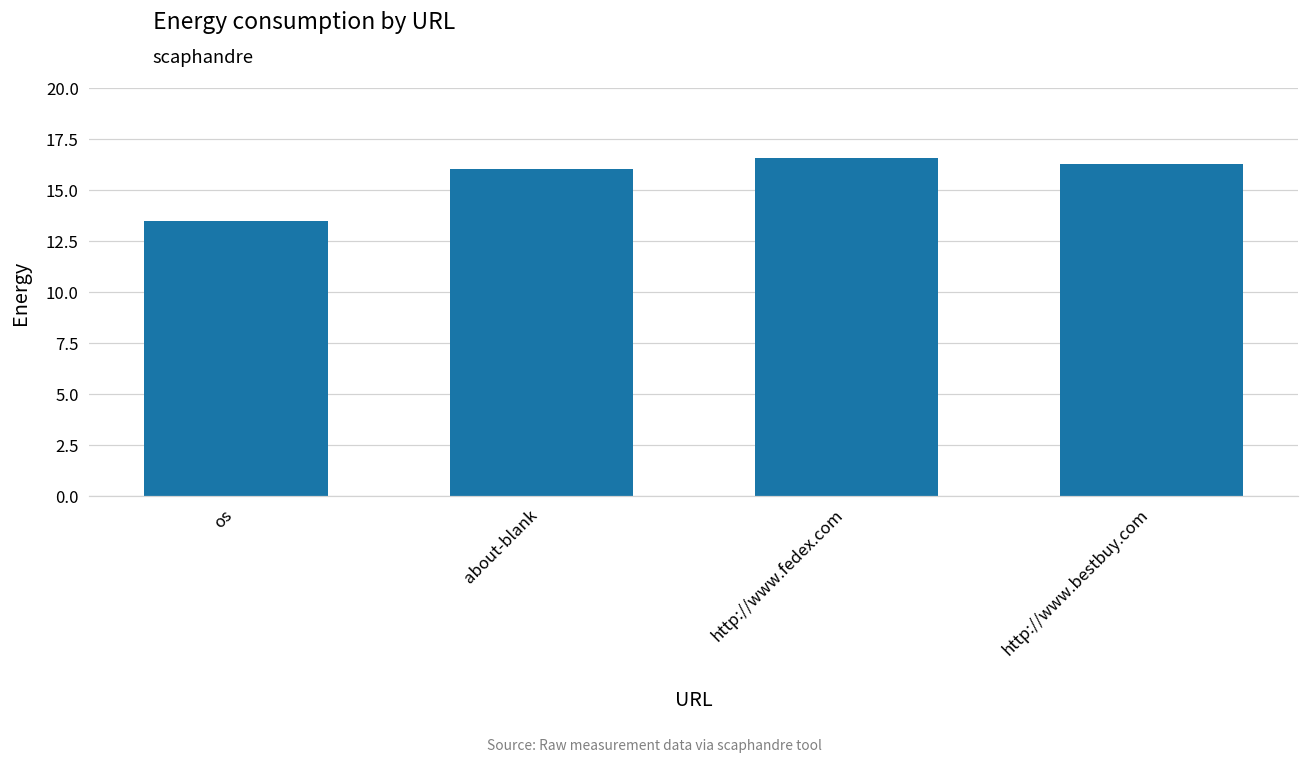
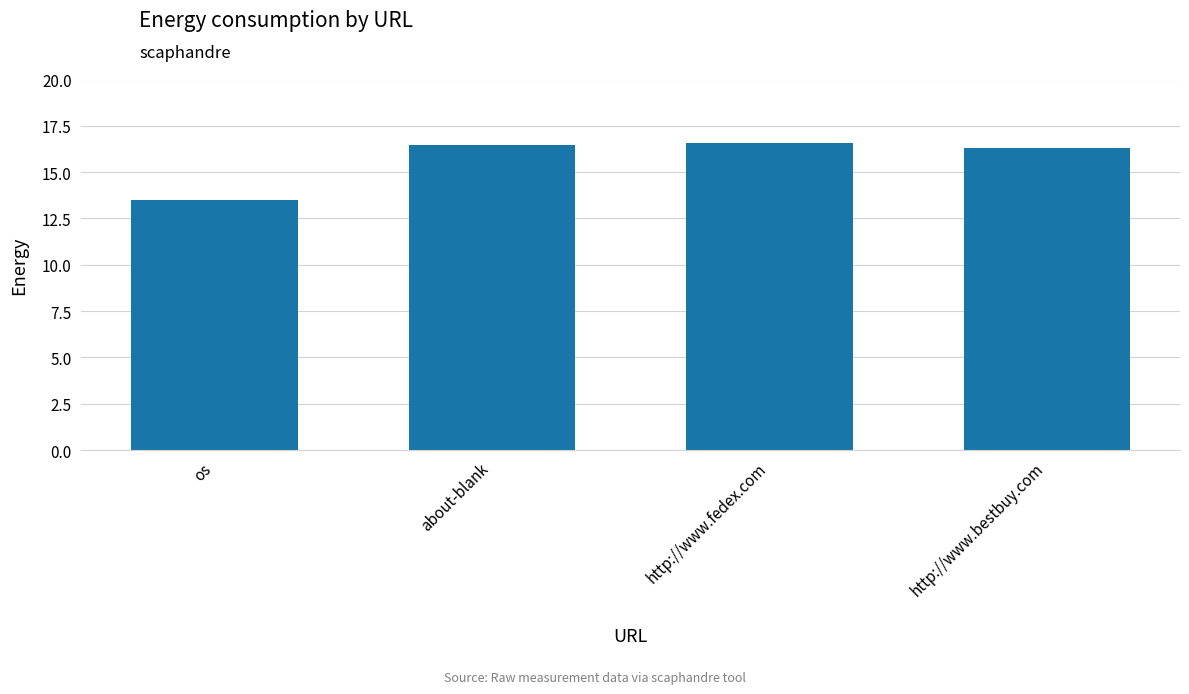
about-blank: 16.0 -> 16.5
